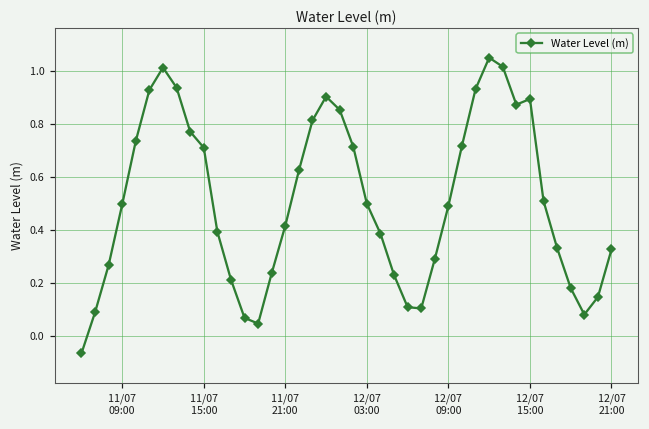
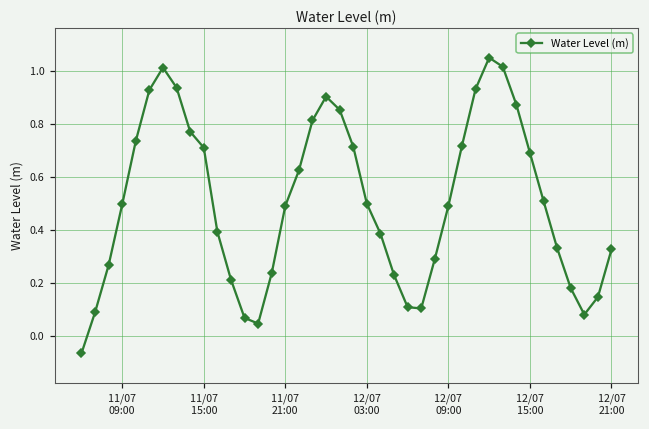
11/07 21:00: 0.42 -> 0.49
12/07 15:00: 0.89 -> 0.69
